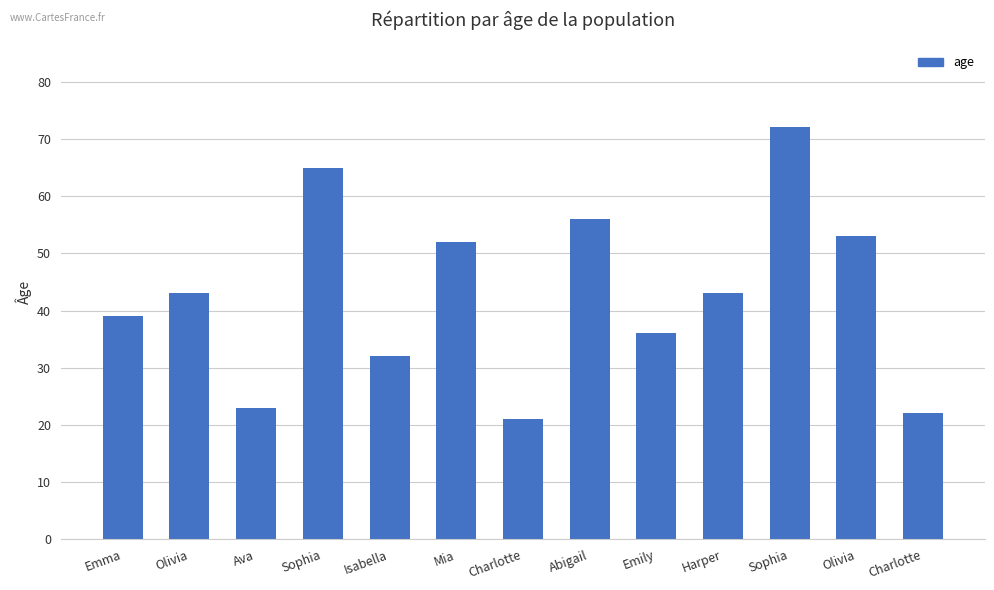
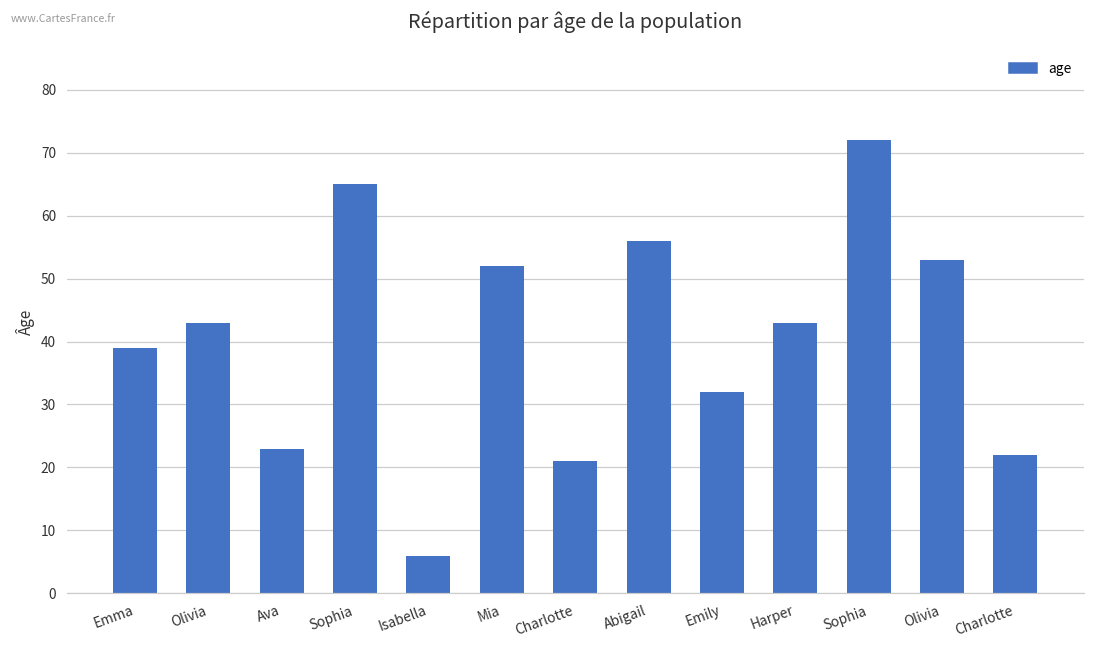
Isabella: 32 -> 6
Emily: 36 -> 32
